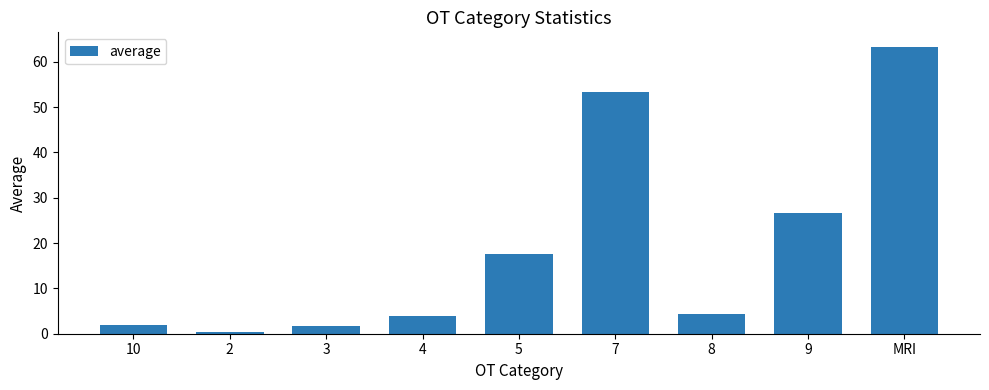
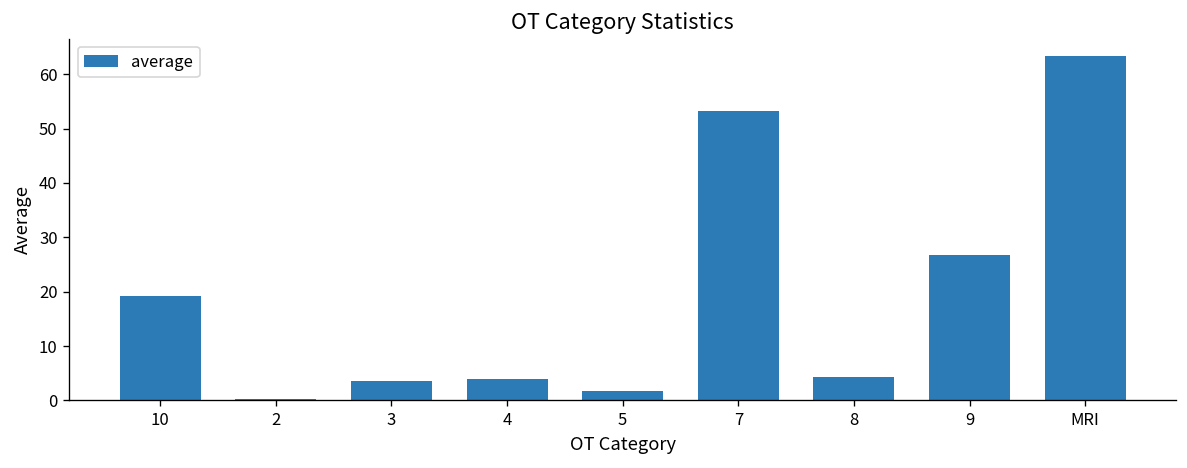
10: 2 -> 19
3: 2 -> 4
5: 17 -> 2
